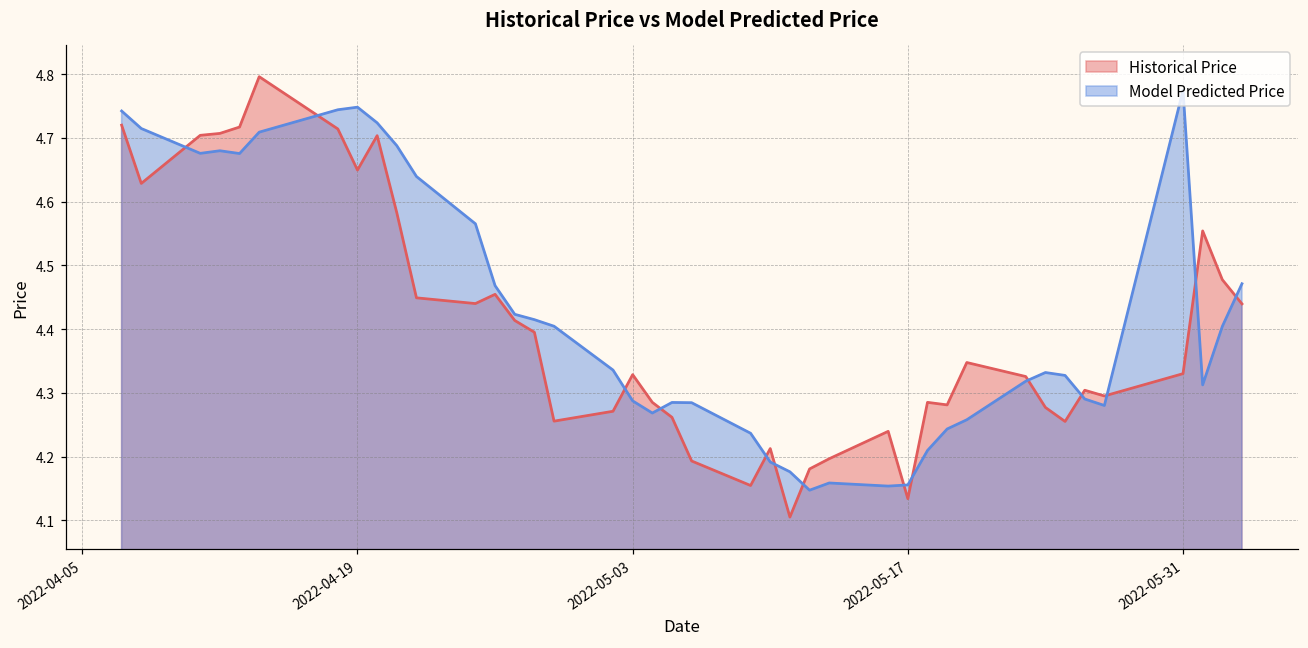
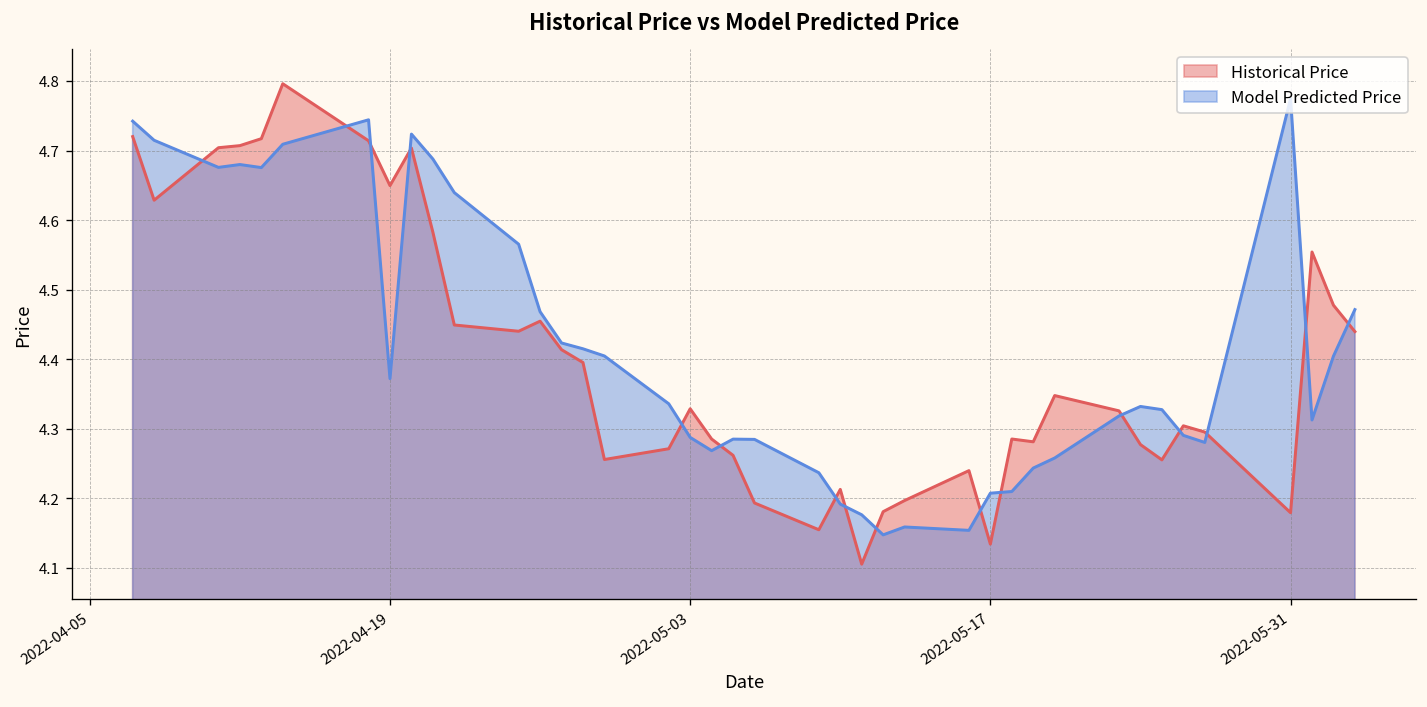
Model Predicted Price, 2022-04-19: 4.75 -> 4.37
Model Predicted Price, 2022-05-17: 4.16 -> 4.21
Historical Price, 2022-05-31: 4.33 -> 4.18
